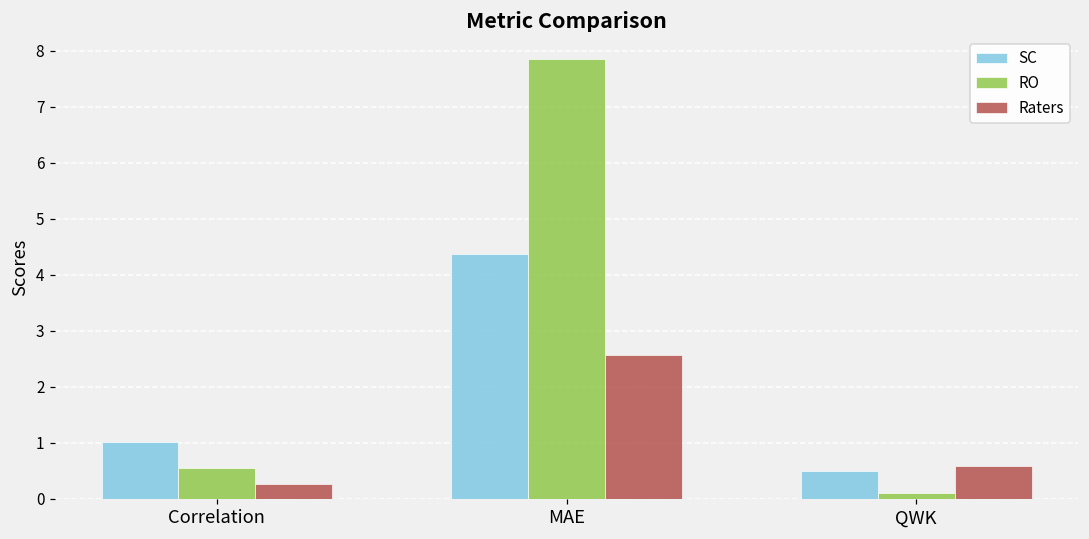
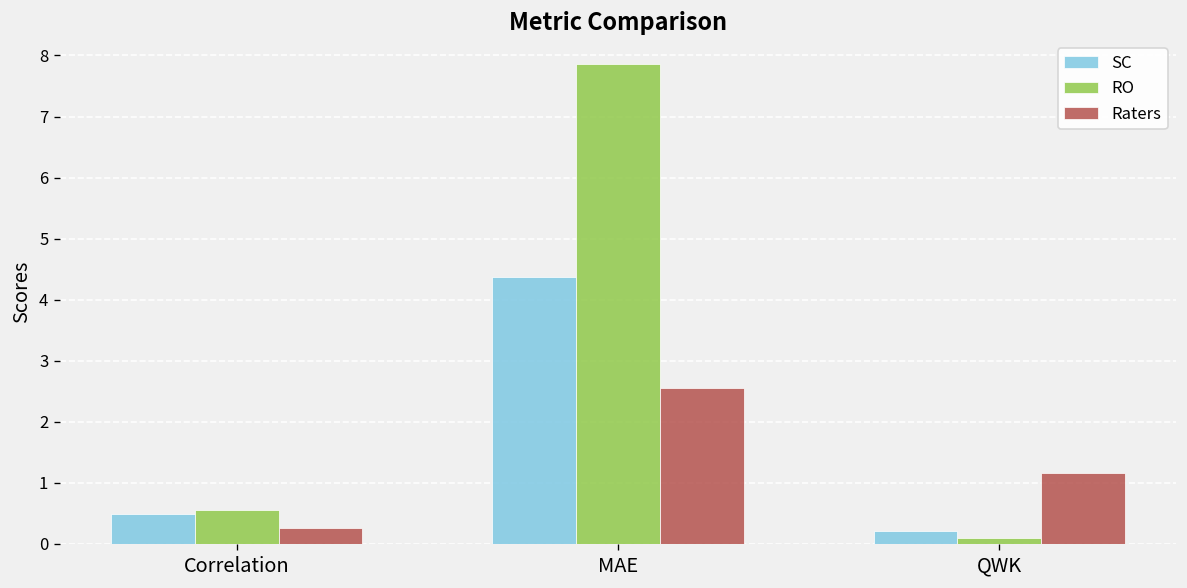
SC, Correlation: 1.0 -> 0.5
SC, QWK: 0.5 -> 0.2
Raters, QWK: 0.6 -> 1.2
